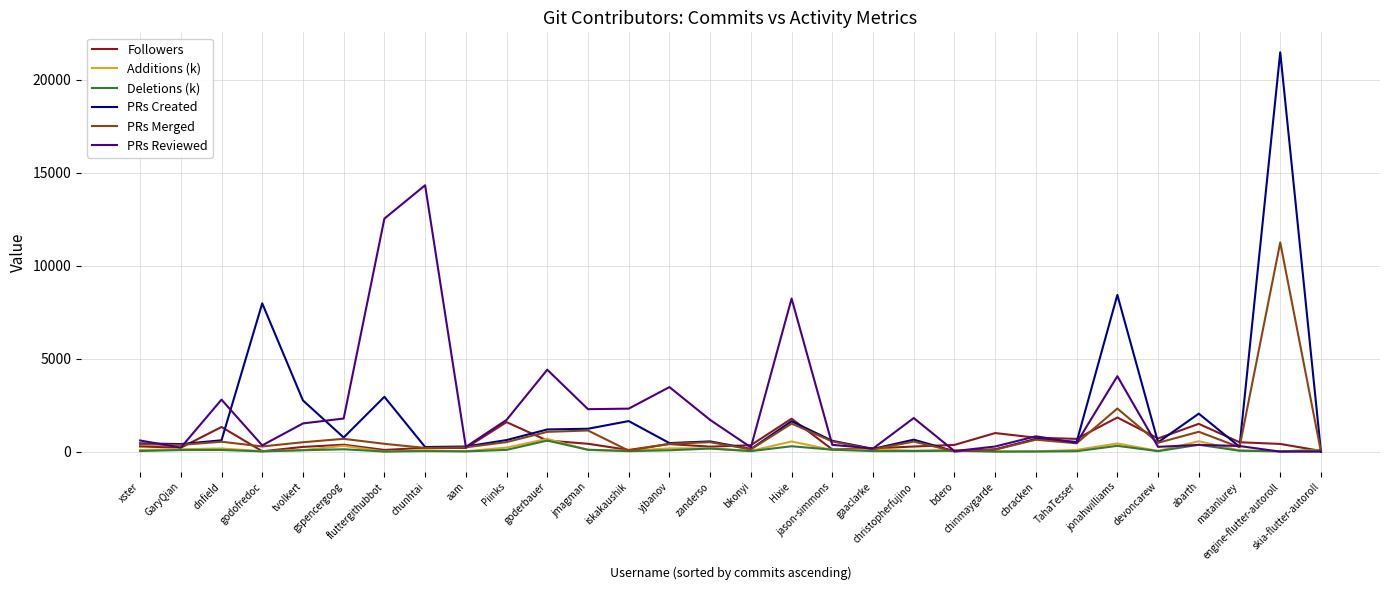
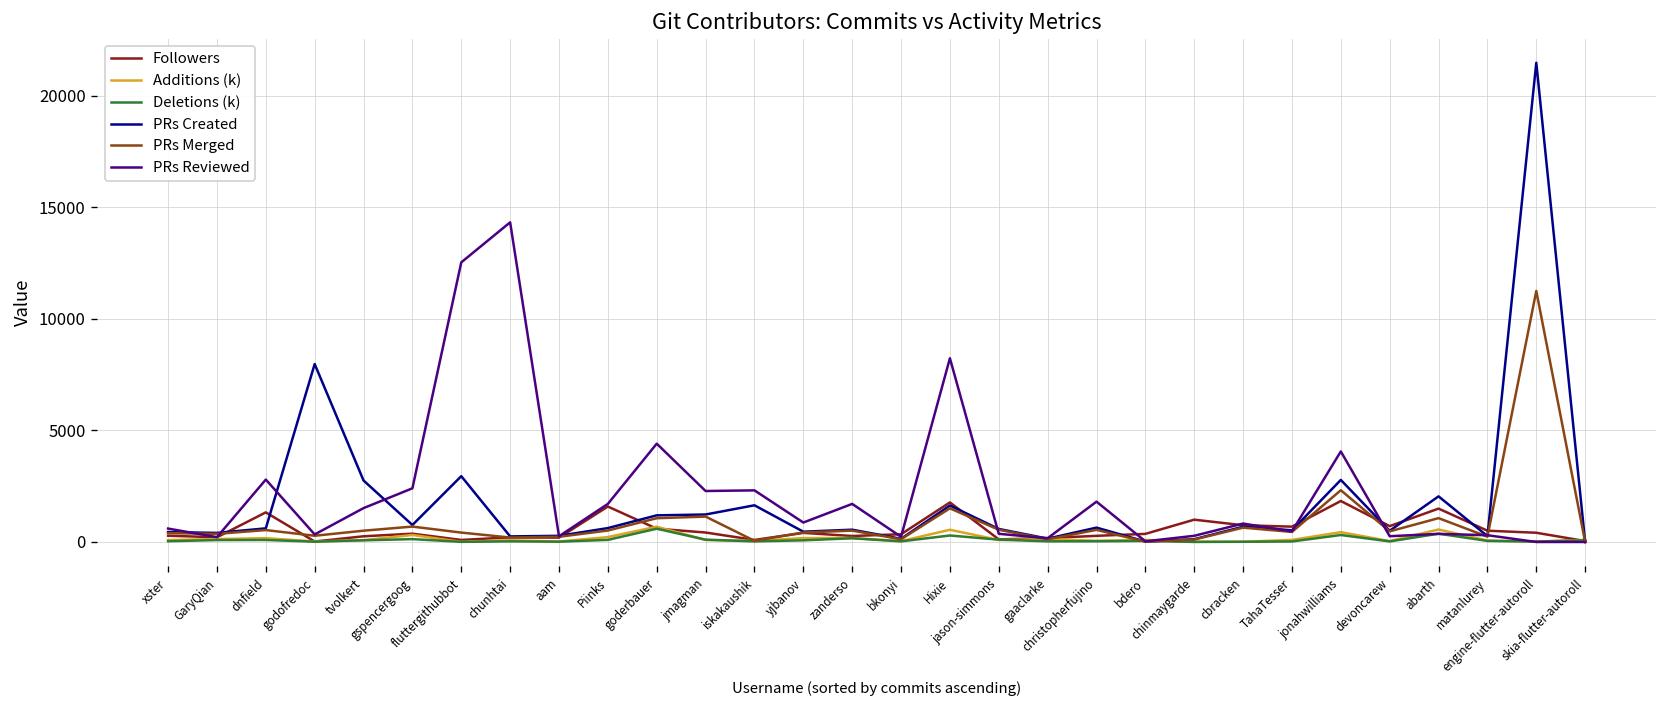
PRs Reviewed, gspencergoog: 1800 -> 2400
PRs Reviewed, yjbanov: 3500 -> 900
PRs Created, jonahwilliams: 8400 -> 2800
